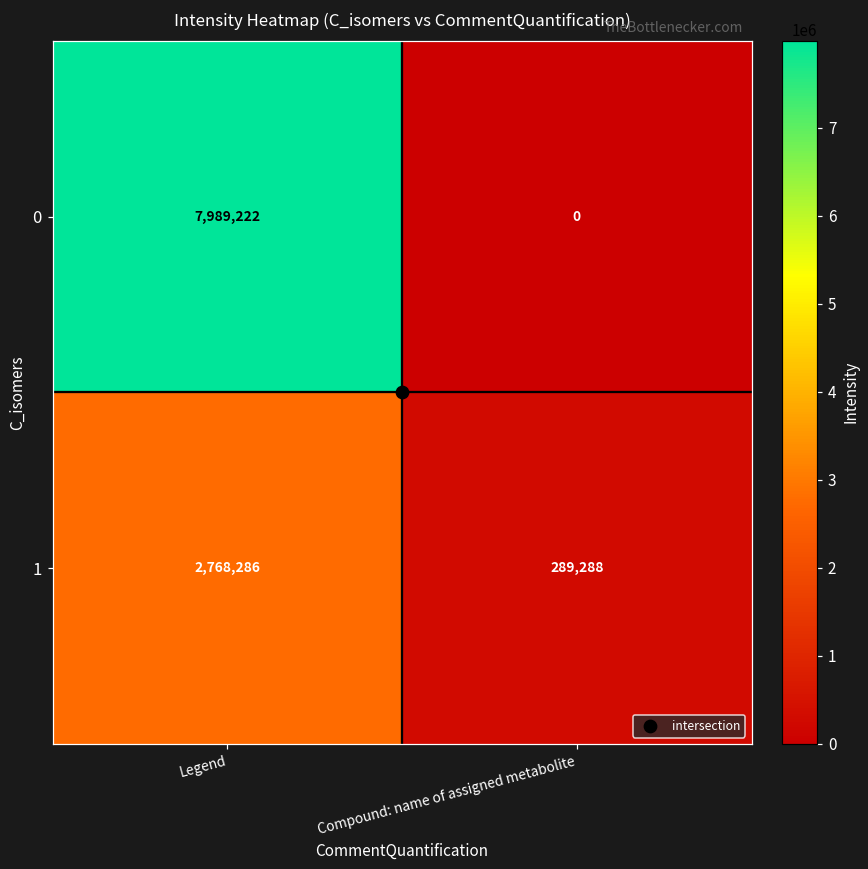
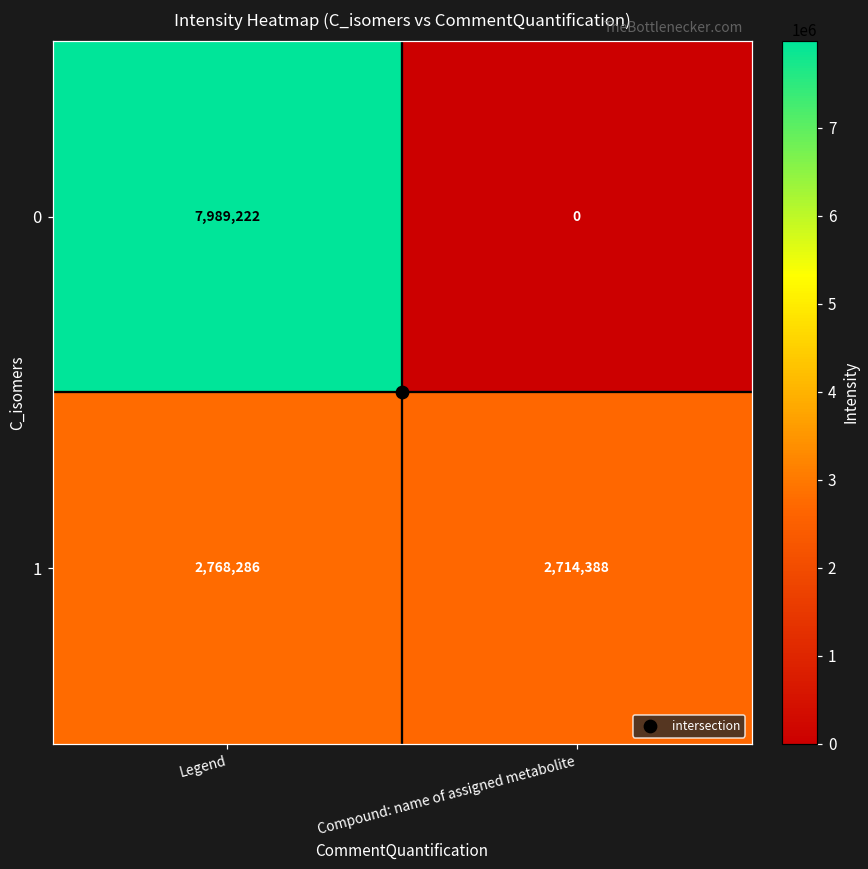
1, Compound: name of assigned metabolite: 289,288 -> 2,714,388
